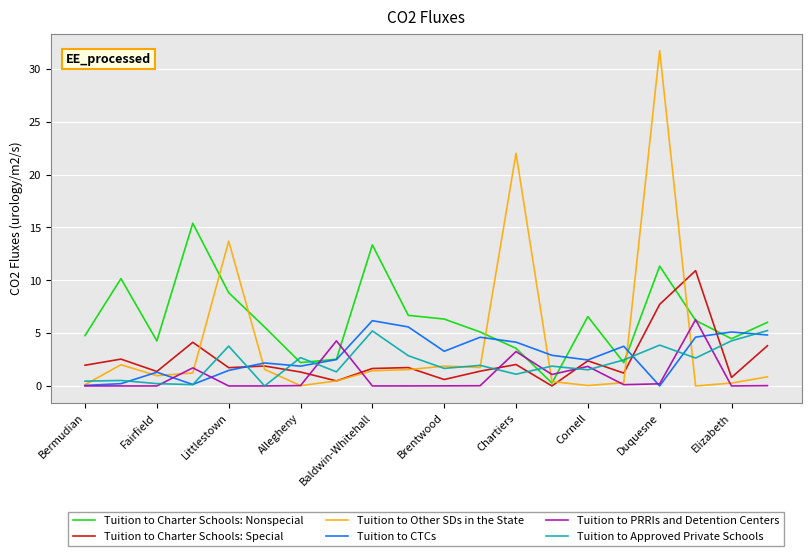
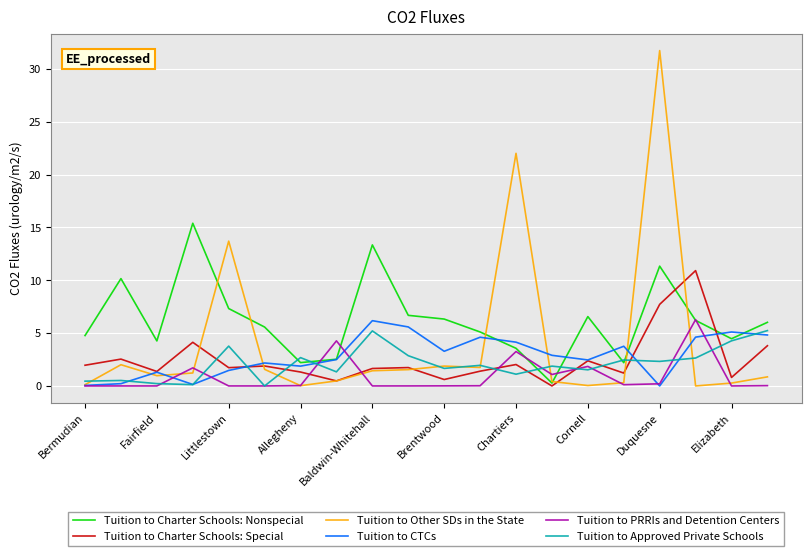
Tuition to Charter Schools: Nonspecial, Littlestown: 8.8 -> 7.3
Tuition to Approved Private Schools, Duquesne: 3.9 -> 2.3
